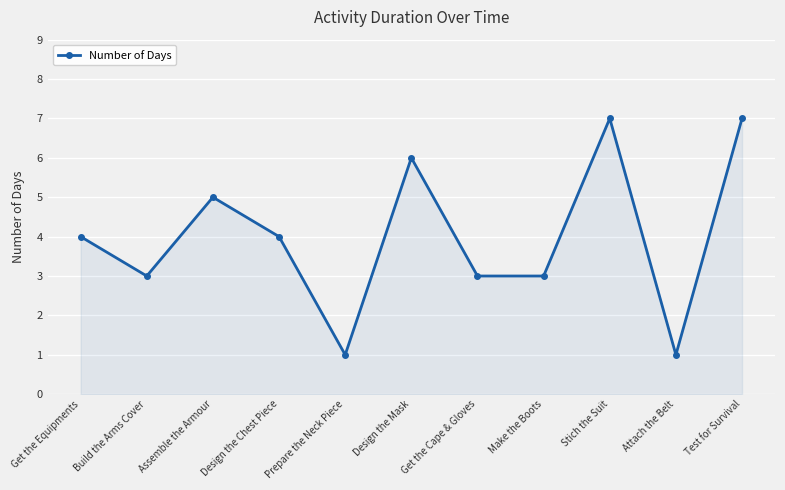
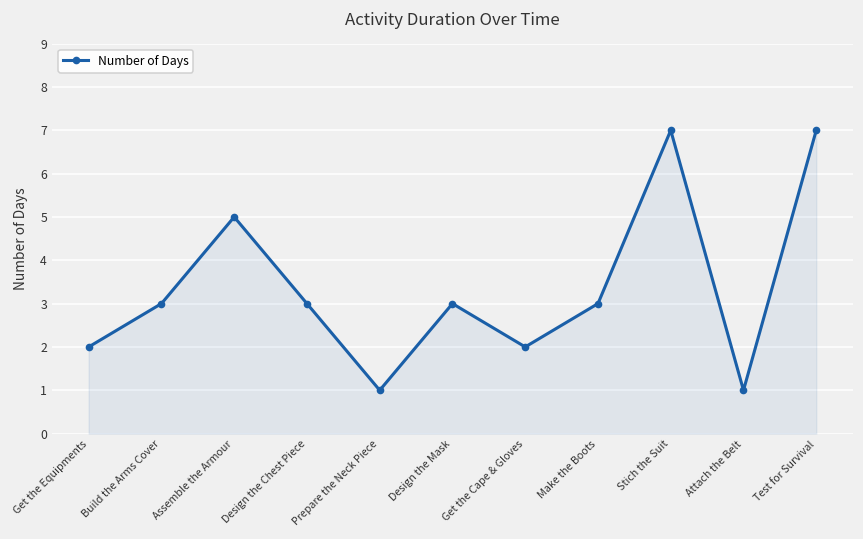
Get the Equipments: 4 -> 2
Design the Chest Piece: 4 -> 3
Design the Mask: 6 -> 3
Get the Cape & Gloves: 3 -> 2
